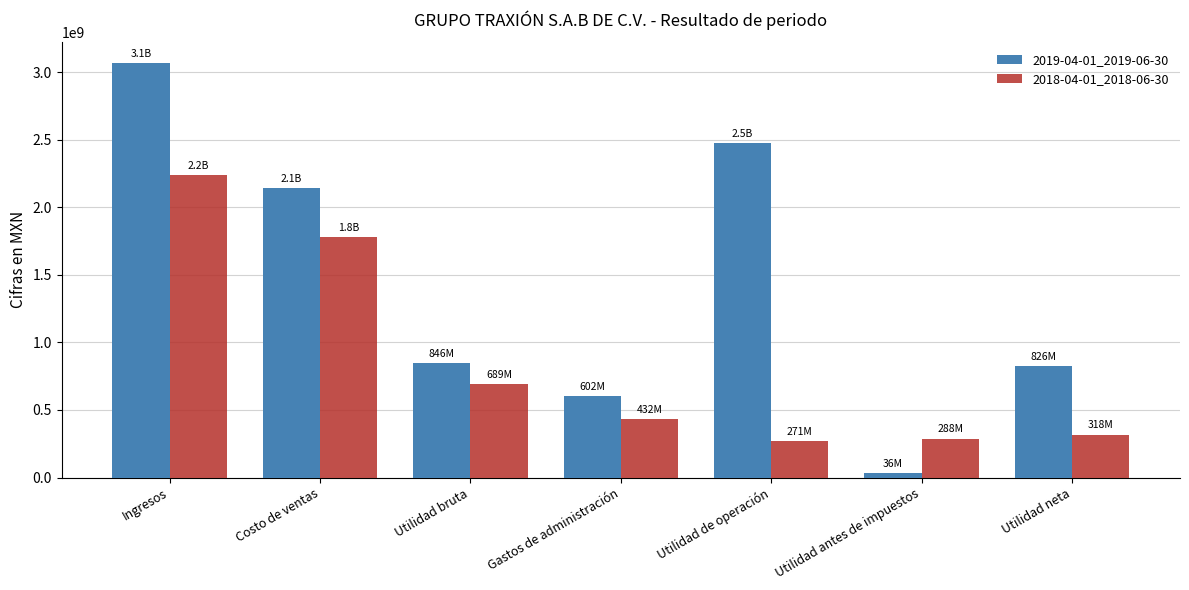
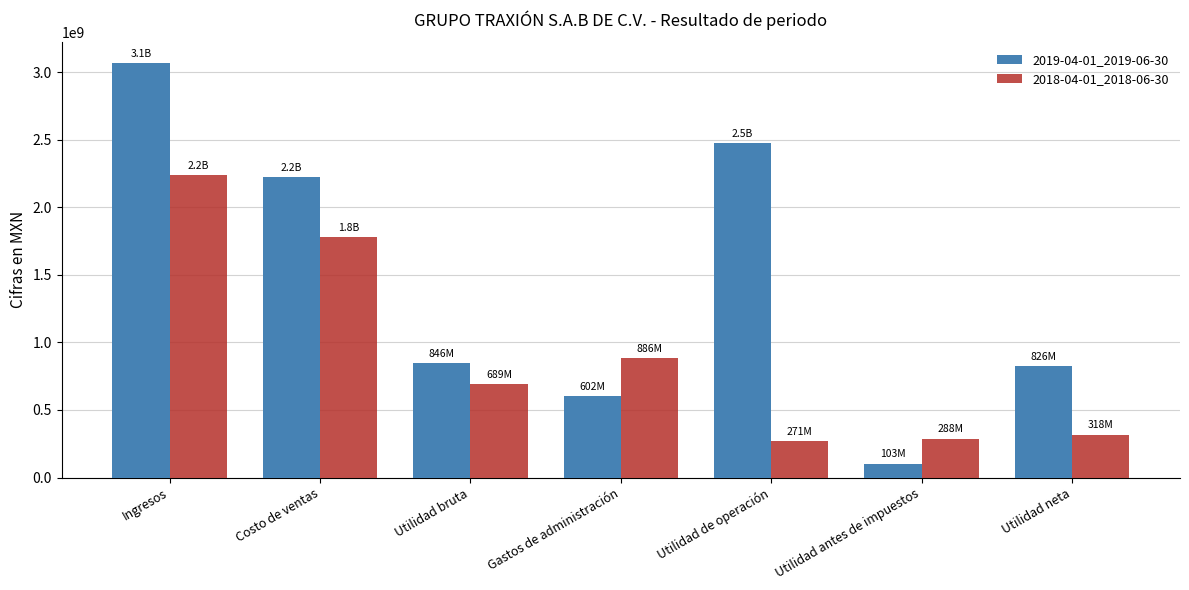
2019-04-01_2019-06-30, Costo de ventas: 2.1B -> 2.2B
2018-04-01_2018-06-30, Gastos de administración: 432M -> 886M
2019-04-01_2019-06-30, Utilidad antes de impuestos: 36M -> 103M
